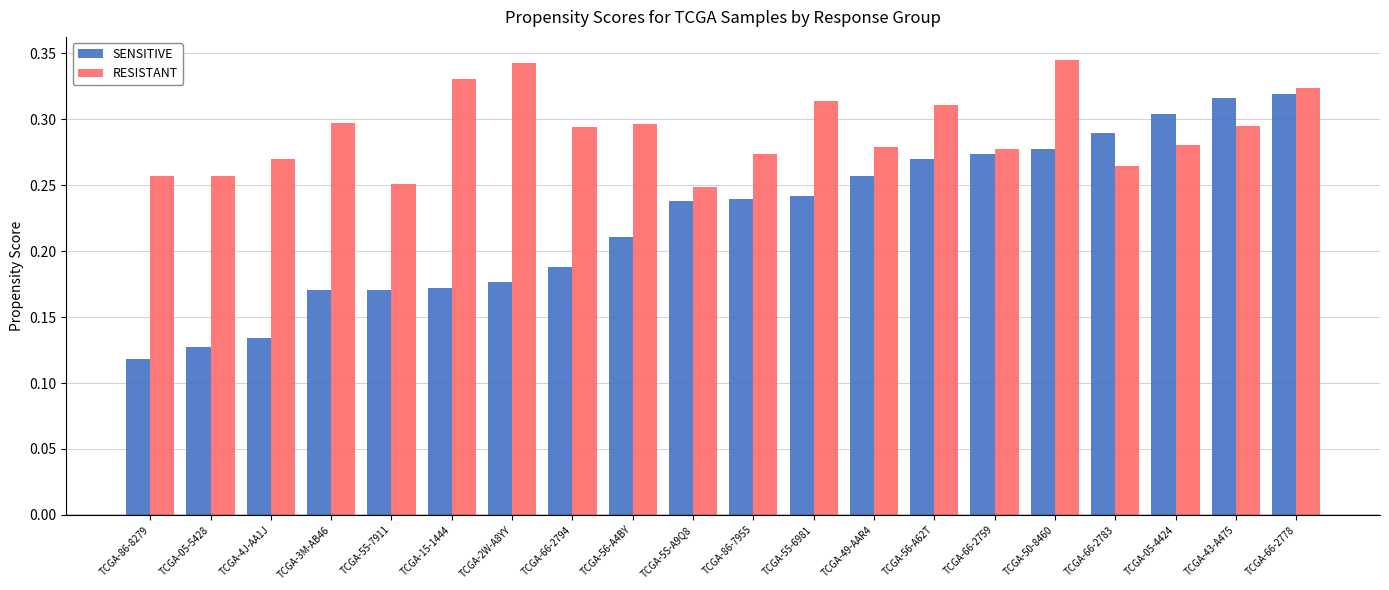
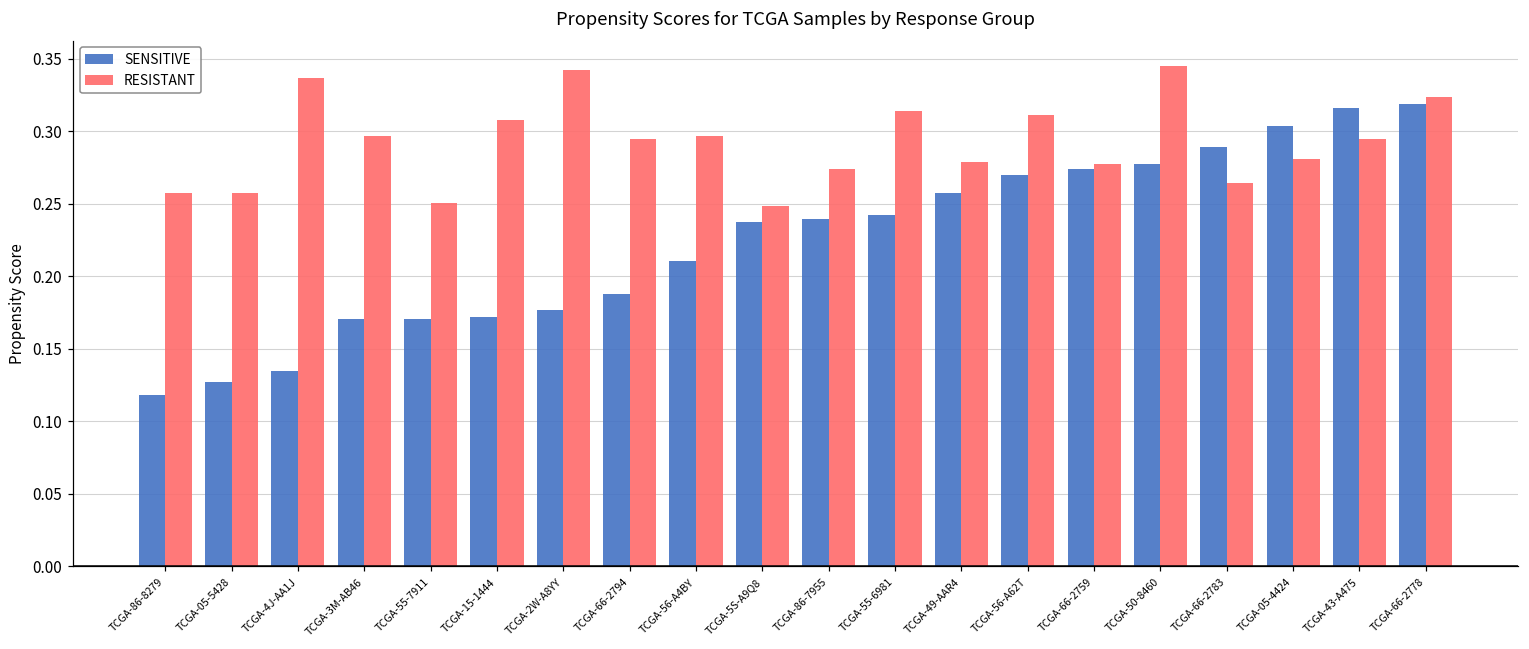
RESISTANT, TCGA-4J-AA1J: 0.270 -> 0.337
RESISTANT, TCGA-15-1444: 0.330 -> 0.308
